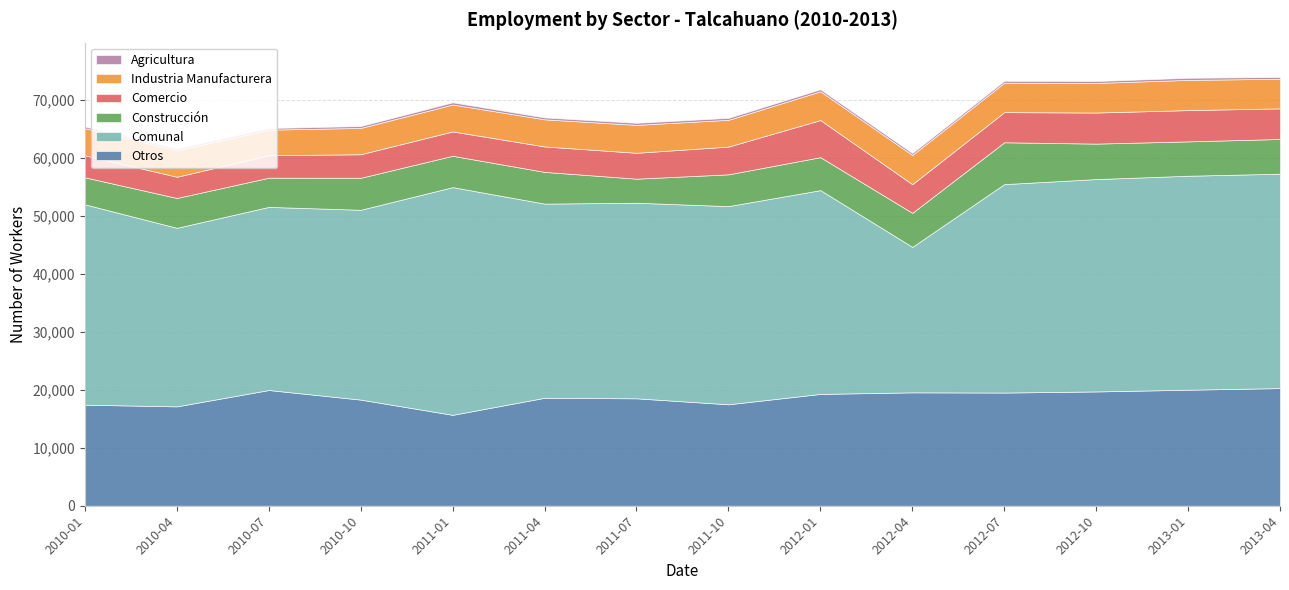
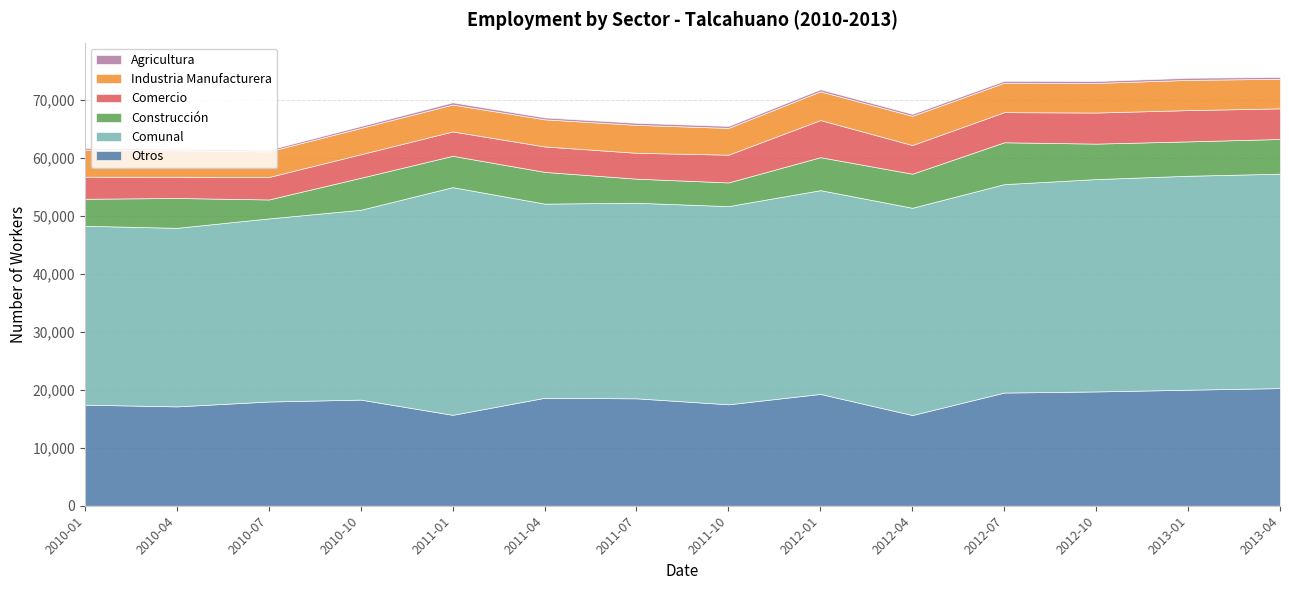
Comunal, 2010-01: 35,000 -> 31,000
Otros, 2010-07: 20,000 -> 18,000
Construcción, 2010-07: 5,000 -> 3,000
Construcción, 2011-10: 5,000 -> 4,000
Otros, 2012-04: 20,000 -> 16,000
Comunal, 2012-04: 25,000 -> 36,000
